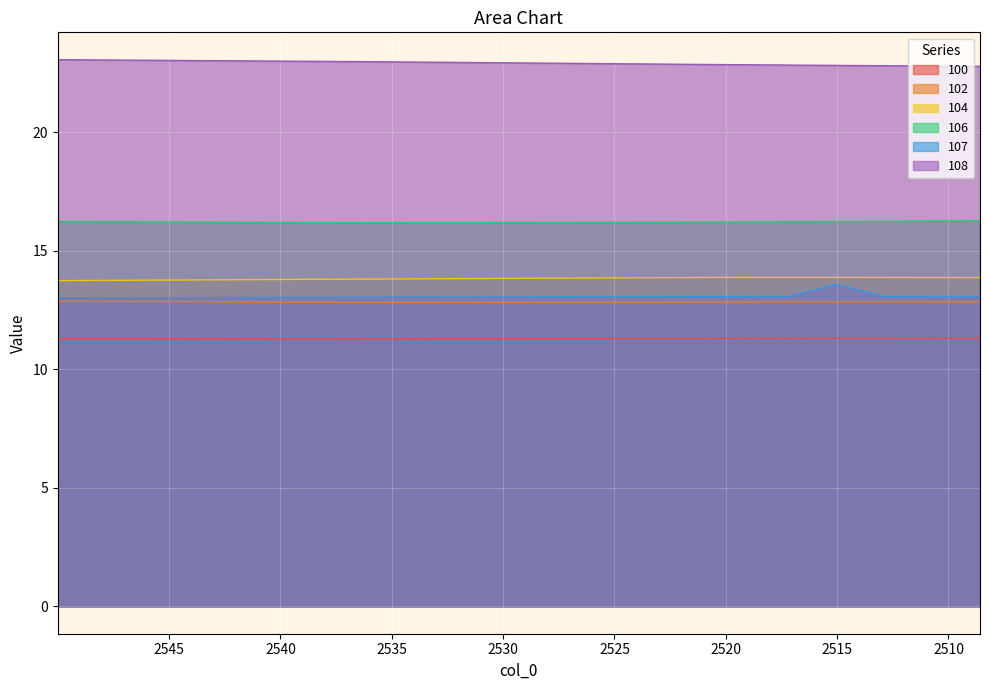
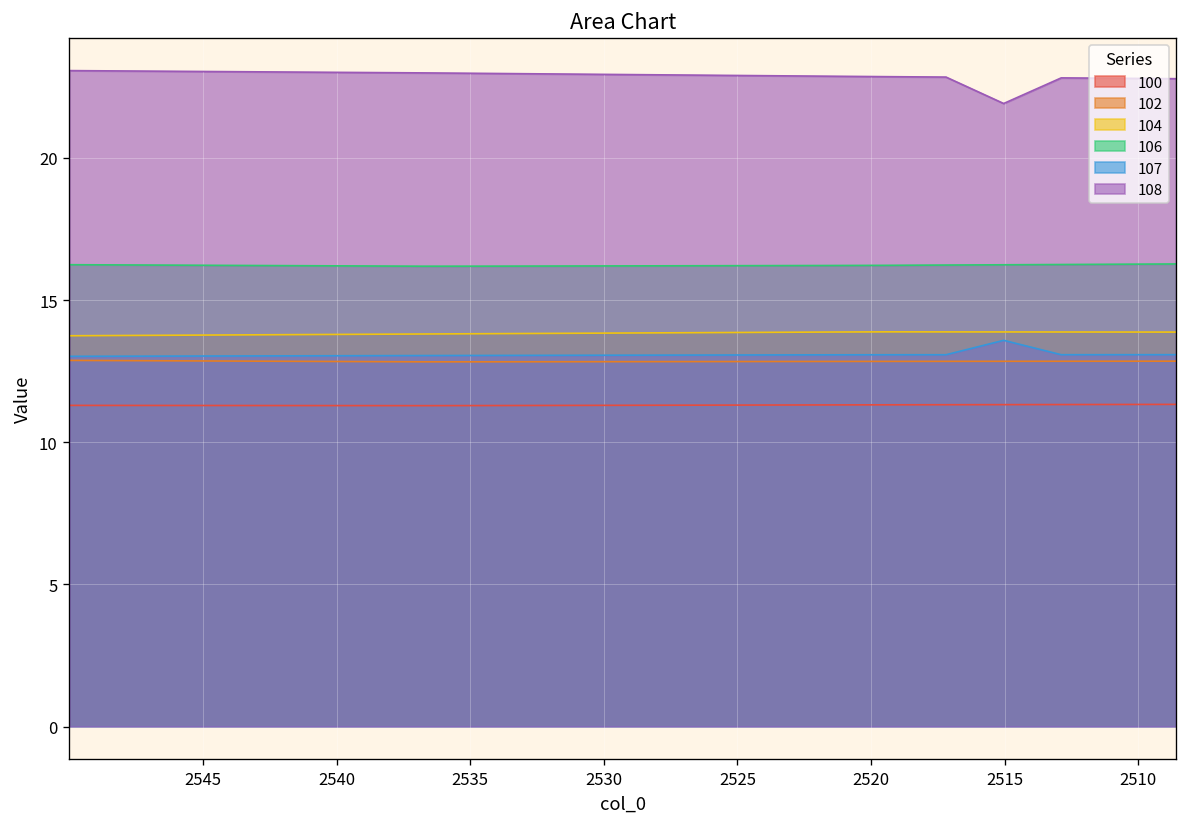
108, 2515: 22.8 -> 21.9
